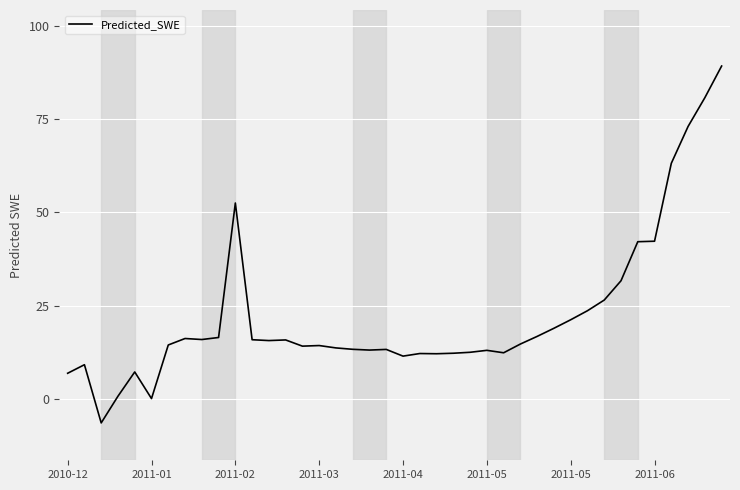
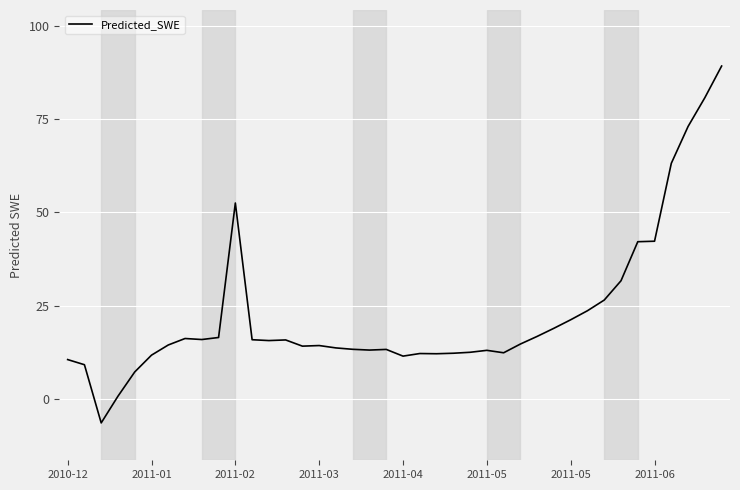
2010-12: 7 -> 11
2011-01: 0 -> 12
